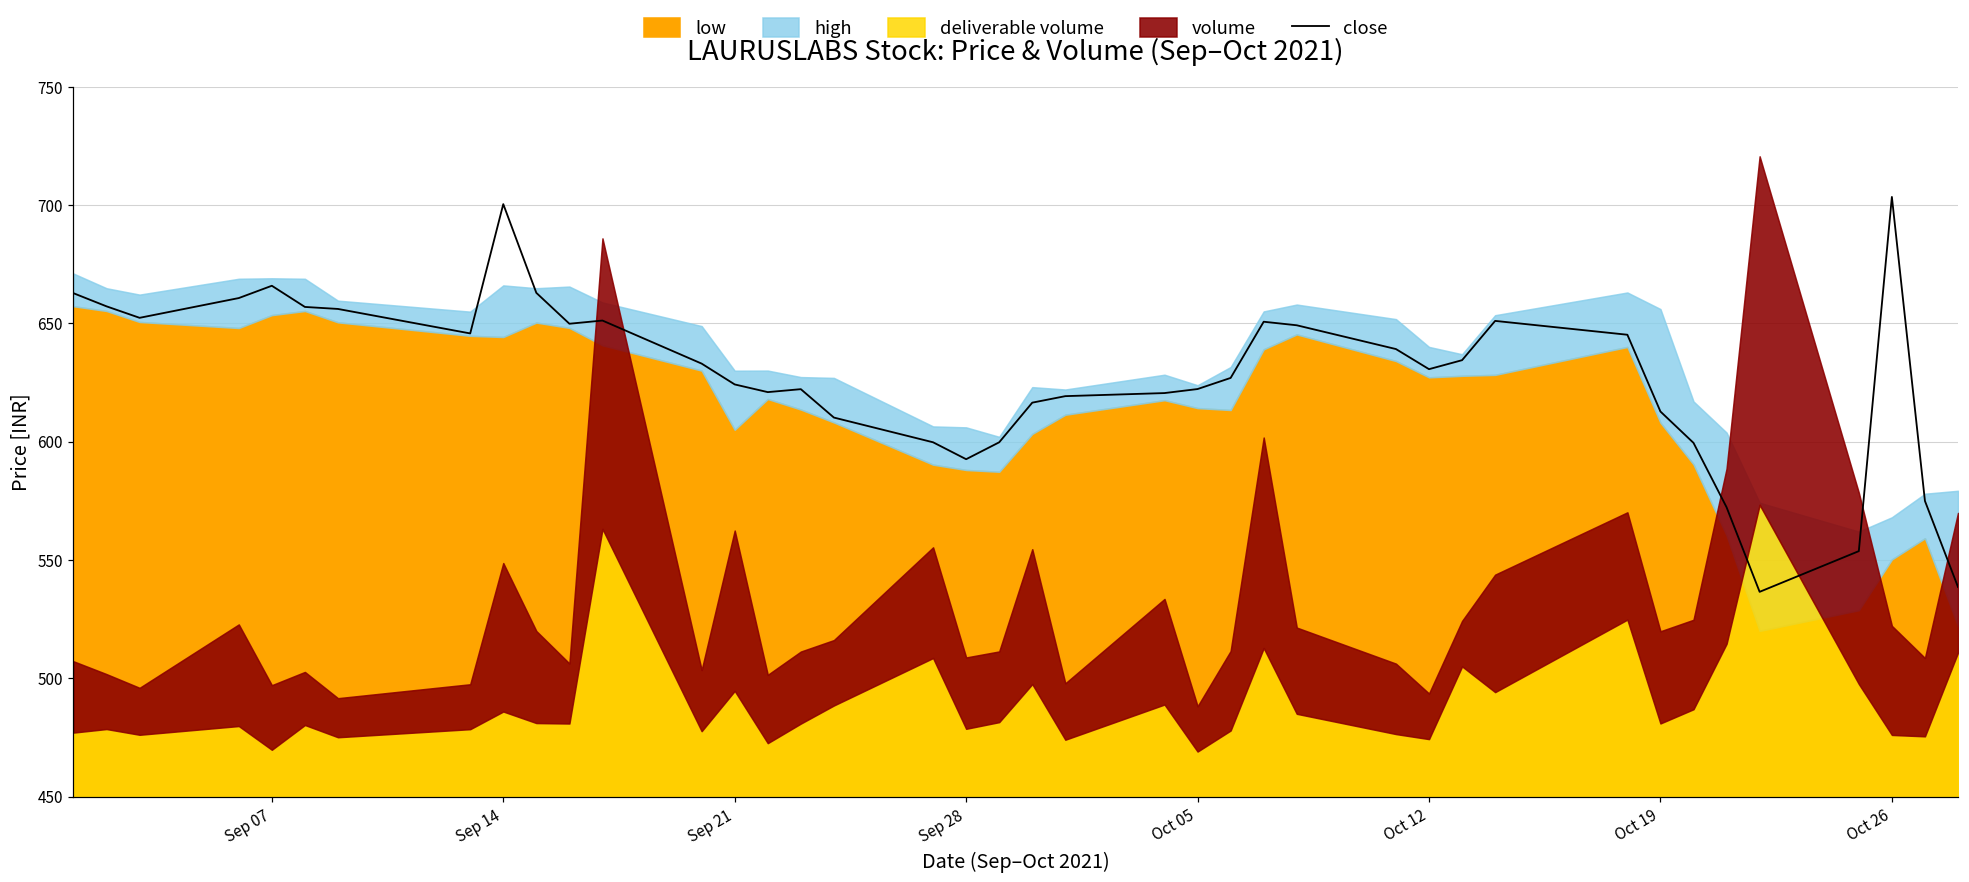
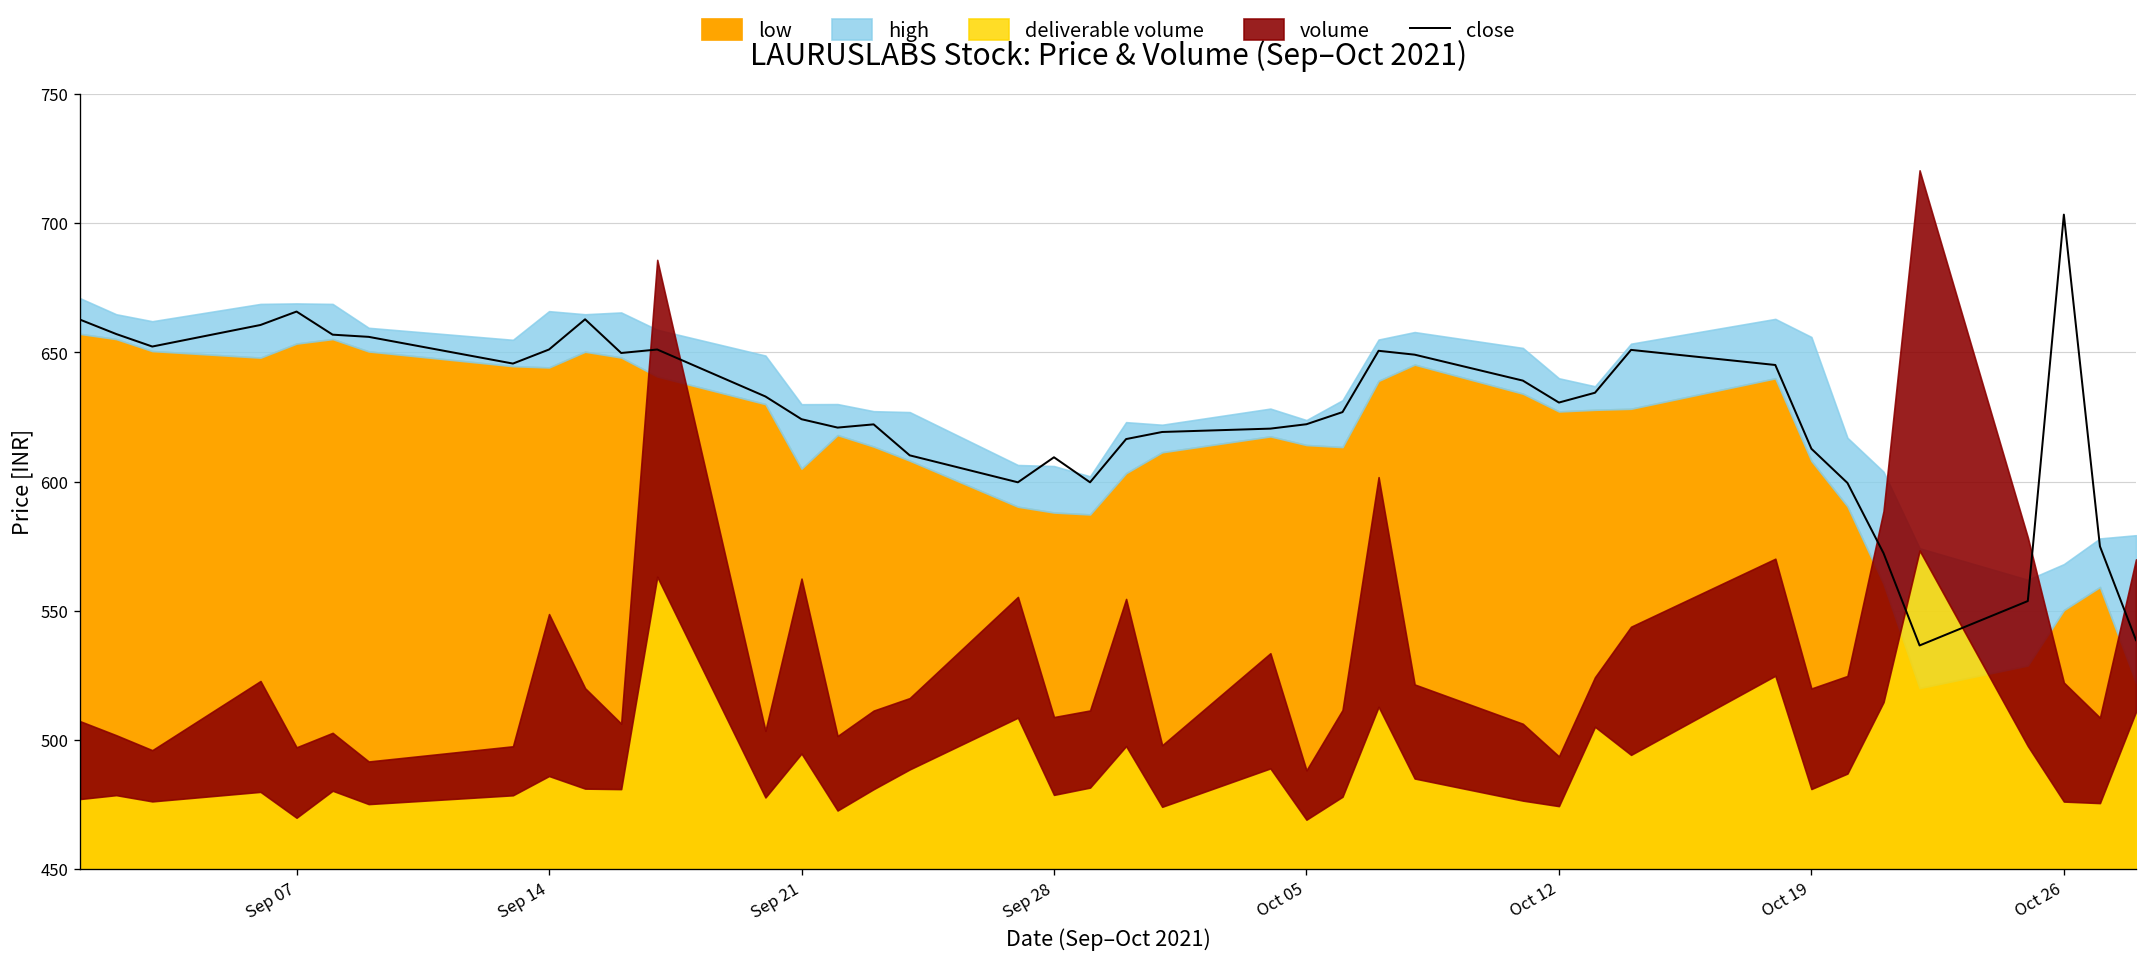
close, Sep 14: 700 -> 651
close, Sep 28: 593 -> 609
